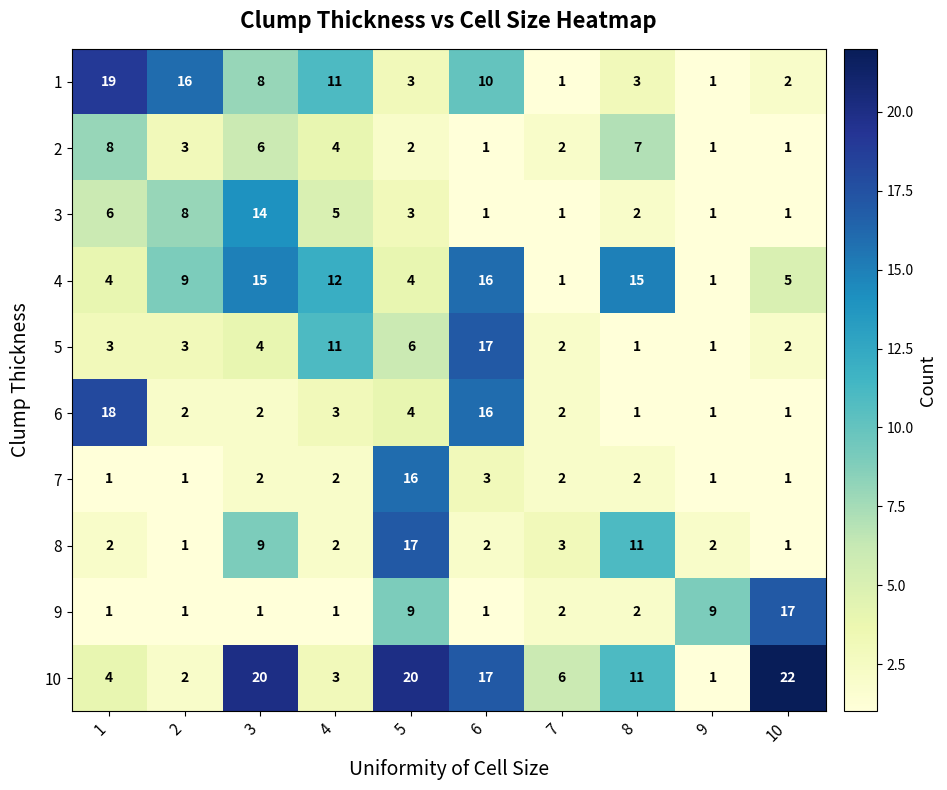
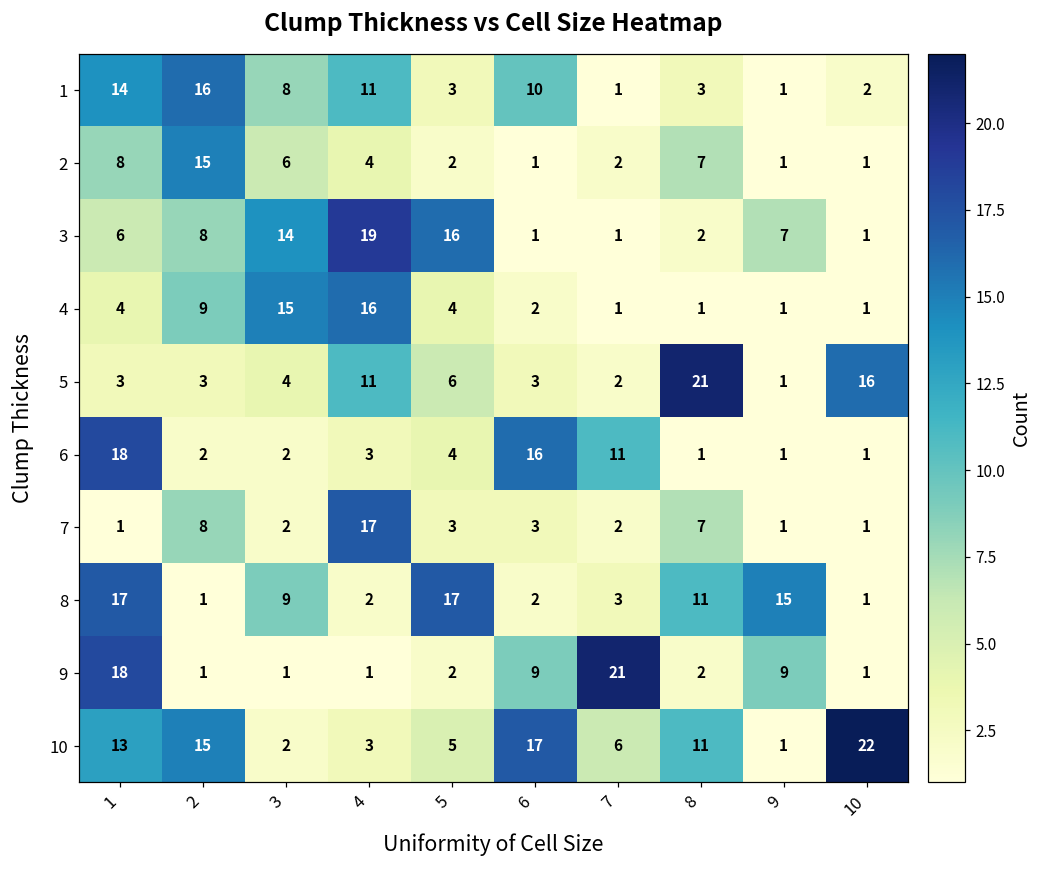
1, 1: 19 -> 14
2, 2: 3 -> 15
3, 4: 5 -> 19
3, 5: 3 -> 16
3, 9: 1 -> 7
4, 4: 12 -> 16
4, 6: 16 -> 2
4, 8: 15 -> 1
4, 10: 5 -> 1
5, 6: 17 -> 3
5, 8: 1 -> 21
5, 10: 2 -> 16
6, 7: 2 -> 11
7, 2: 1 -> 8
7, 4: 2 -> 17
7, 5: 16 -> 3
7, 8: 2 -> 7
8, 1: 2 -> 17
8, 9: 2 -> 15
9, 1: 1 -> 18
9, 5: 9 -> 2
9, 6: 1 -> 9
9, 7: 2 -> 21
9, 10: 17 -> 1
10, 1: 4 -> 13
10, 2: 2 -> 15
10, 3: 20 -> 2
10, 5: 20 -> 5
